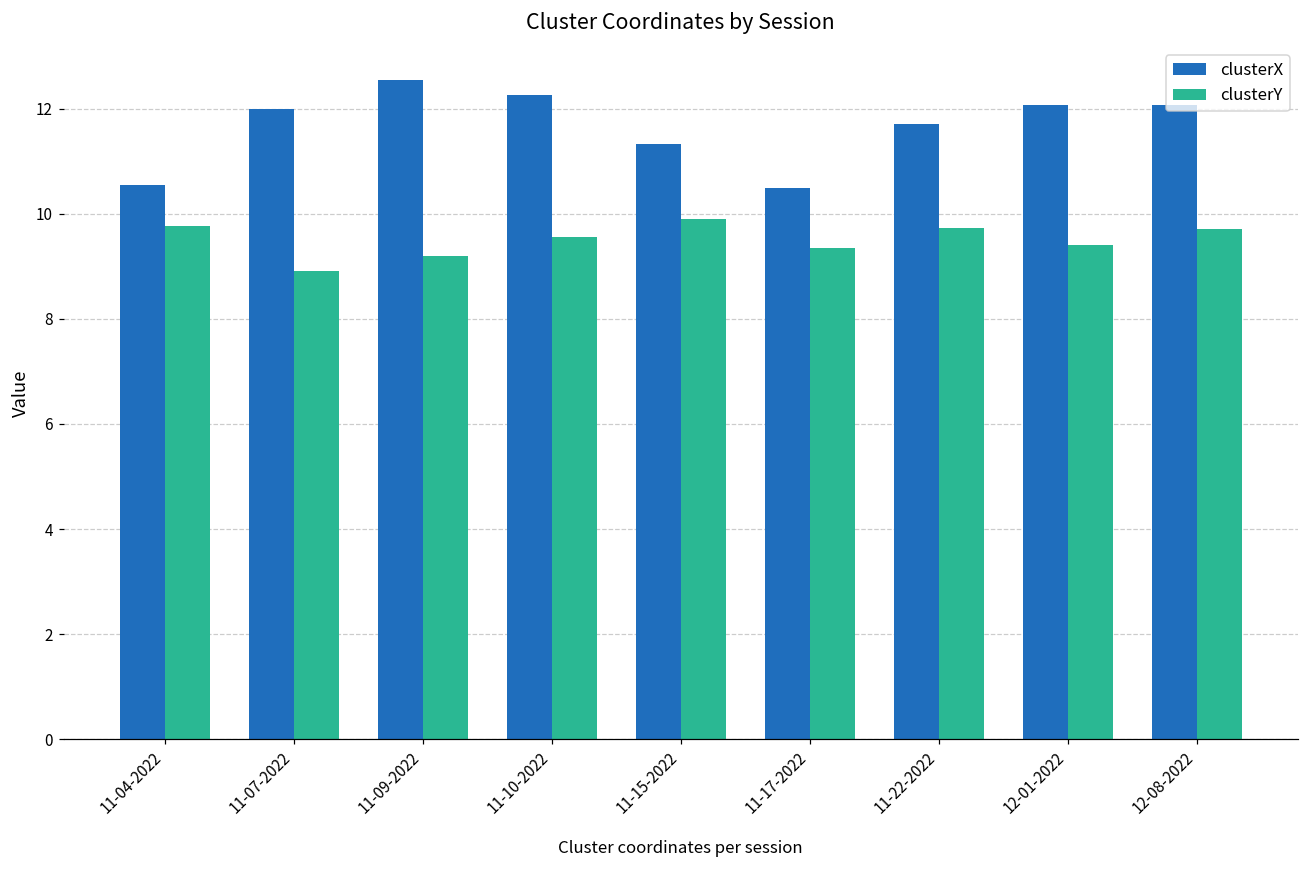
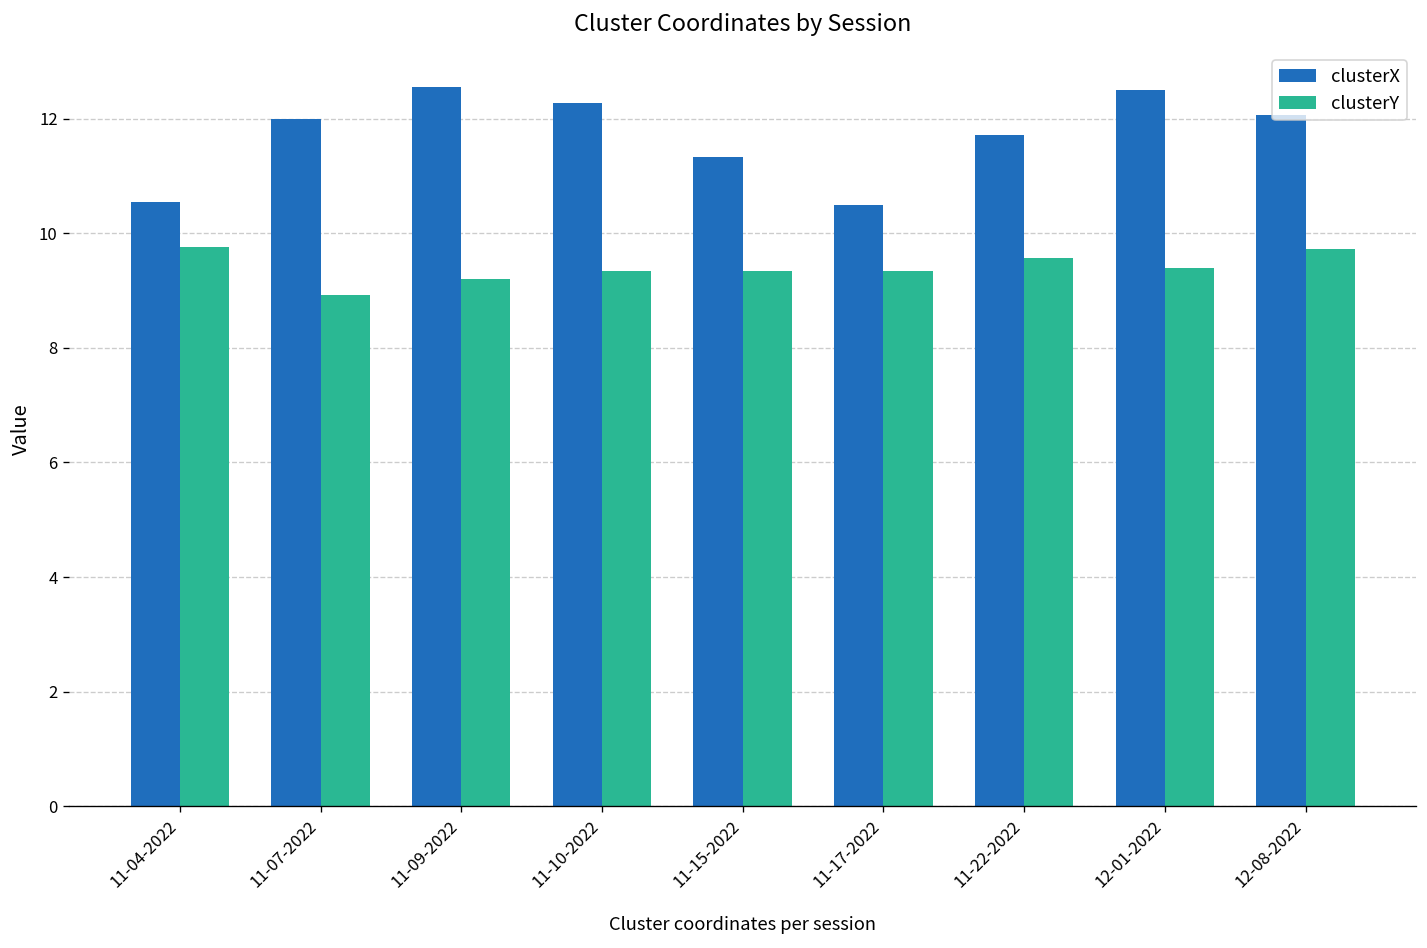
clusterY, 11-10-2022: 9.6 -> 9.3
clusterY, 11-15-2022: 9.9 -> 9.3
clusterY, 11-22-2022: 9.7 -> 9.6
clusterX, 12-01-2022: 12.1 -> 12.5
